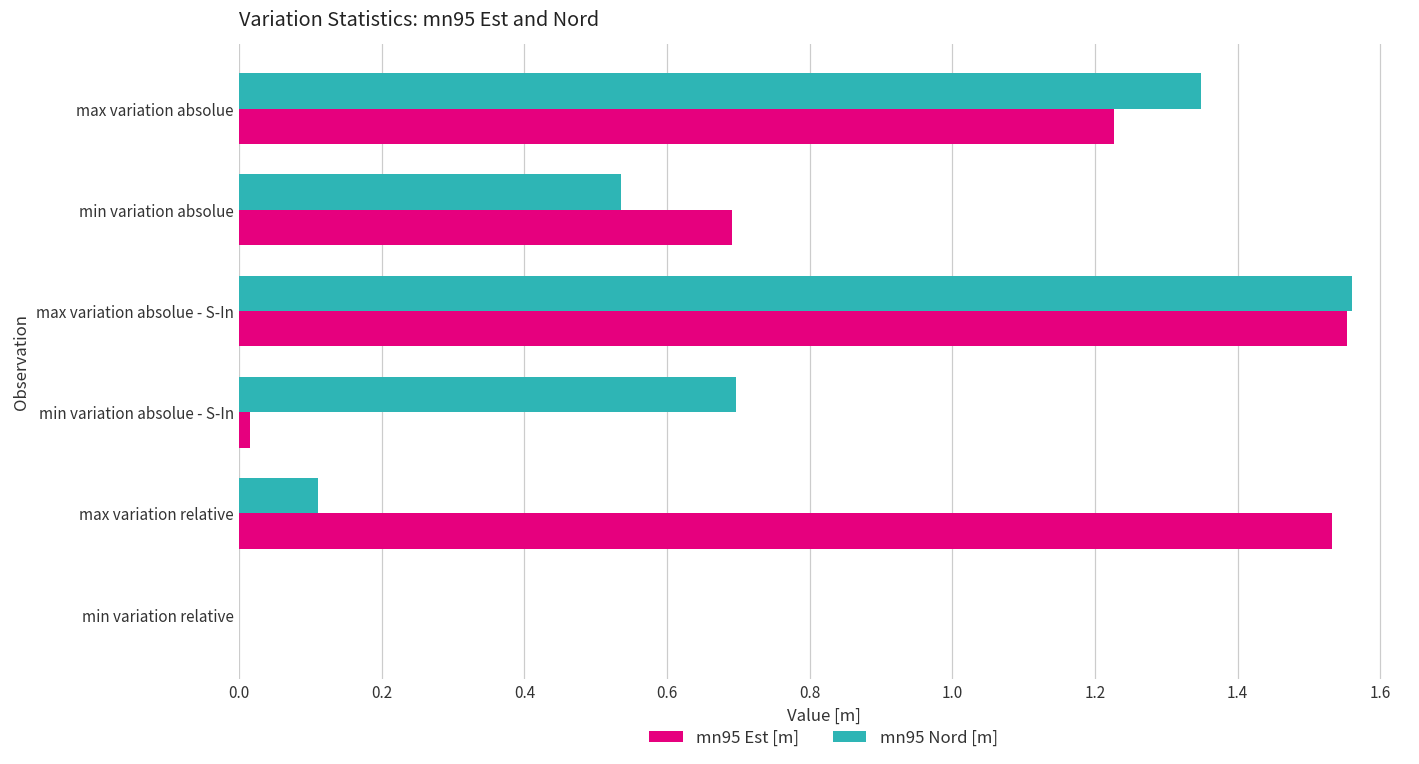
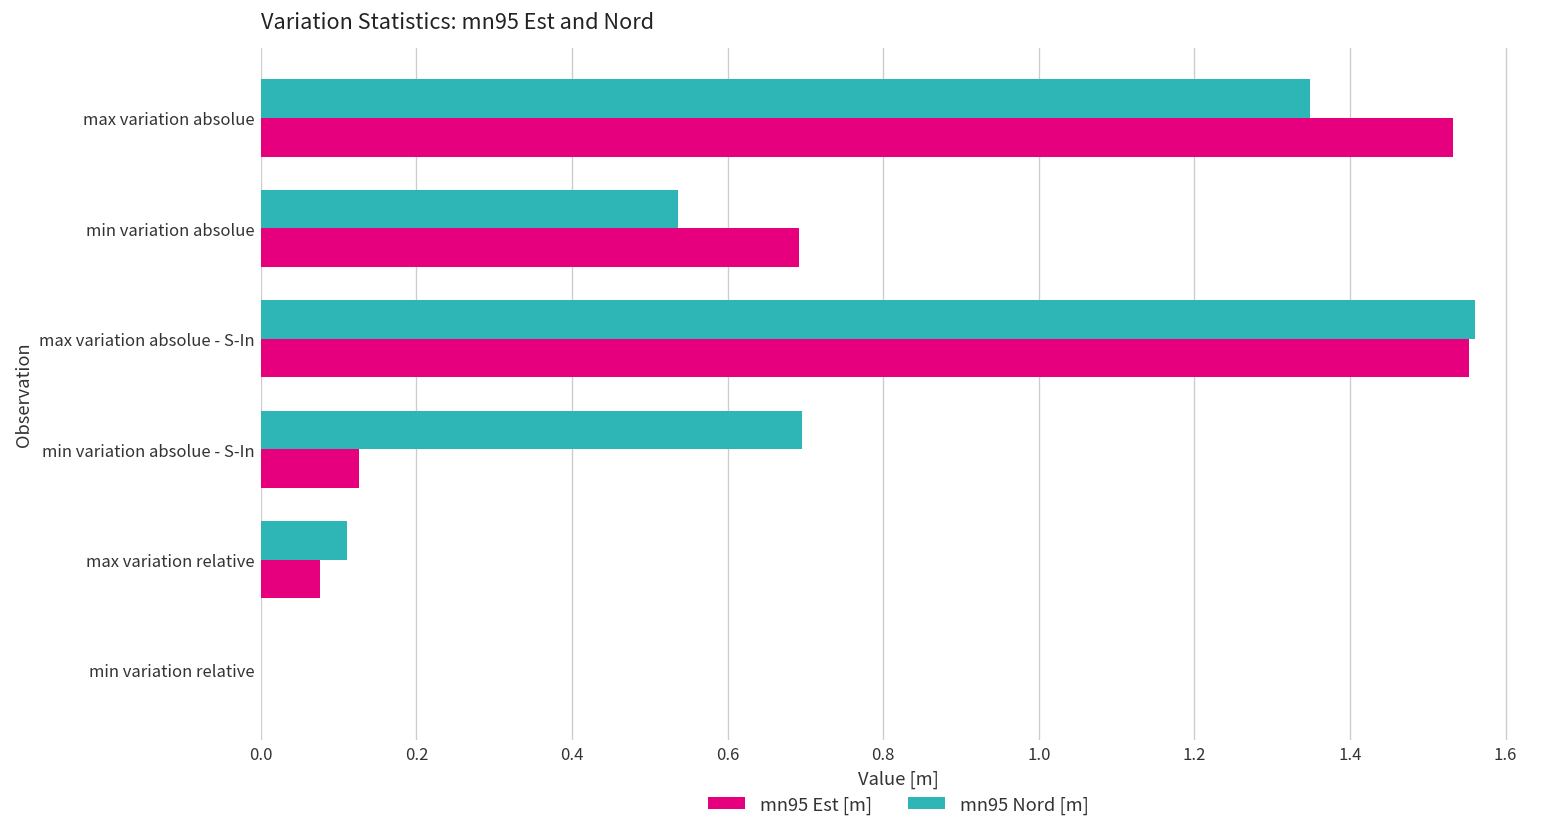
mn95 Est [m], max variation absolue: 1.23 -> 1.53
mn95 Est [m], min variation absolue - S-In: 0.01 -> 0.13
mn95 Est [m], max variation relative: 1.53 -> 0.08
